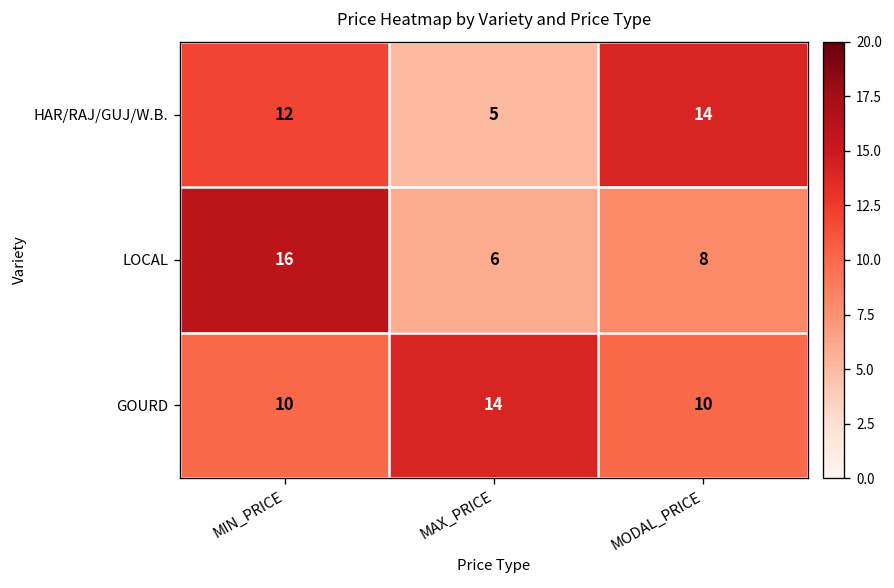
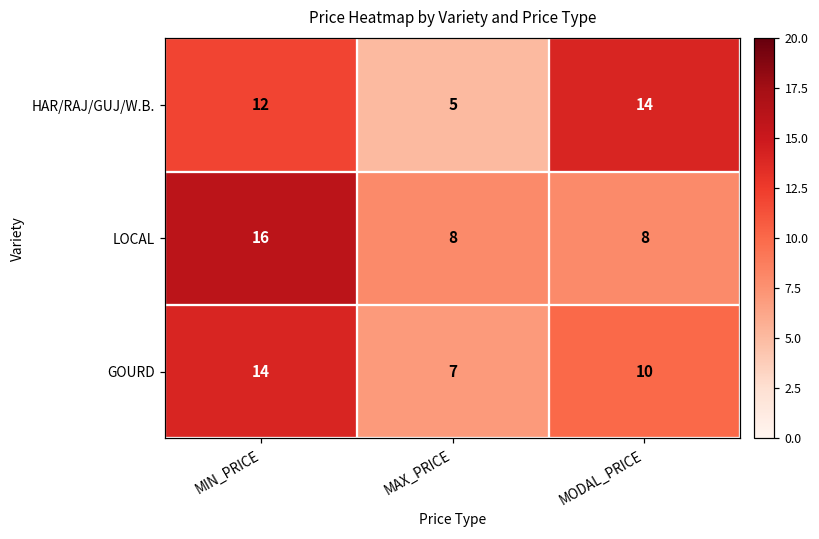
LOCAL, MAX_PRICE: 6 -> 8
GOURD, MIN_PRICE: 10 -> 14
GOURD, MAX_PRICE: 14 -> 7
